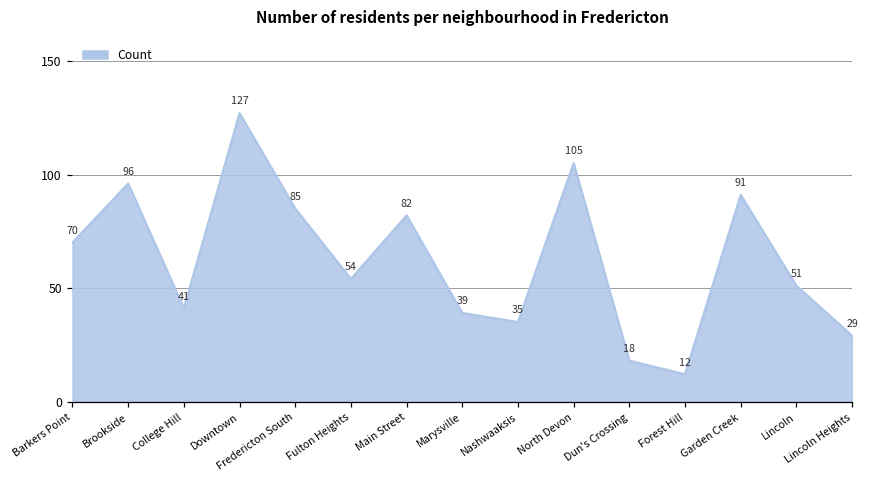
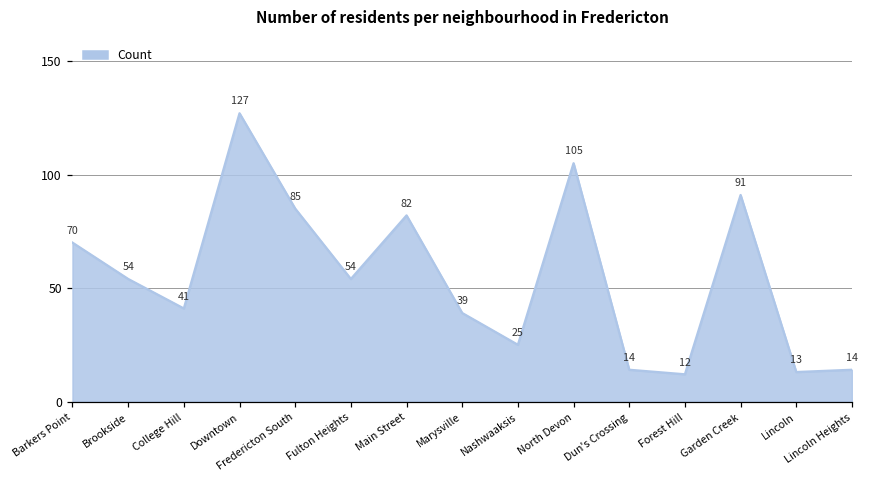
Brookside: 96 -> 54
Nashwaaksis: 35 -> 25
Dun's Crossing: 18 -> 14
Lincoln: 51 -> 13
Lincoln Heights: 29 -> 14
